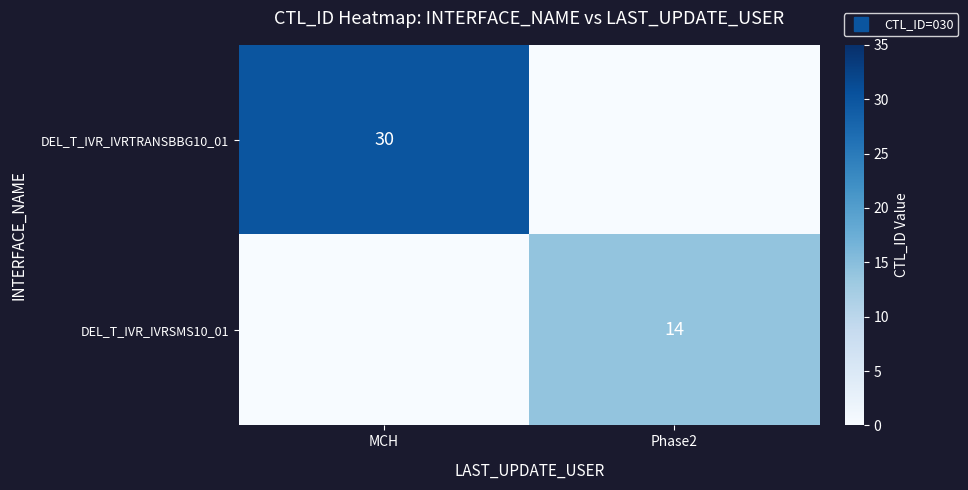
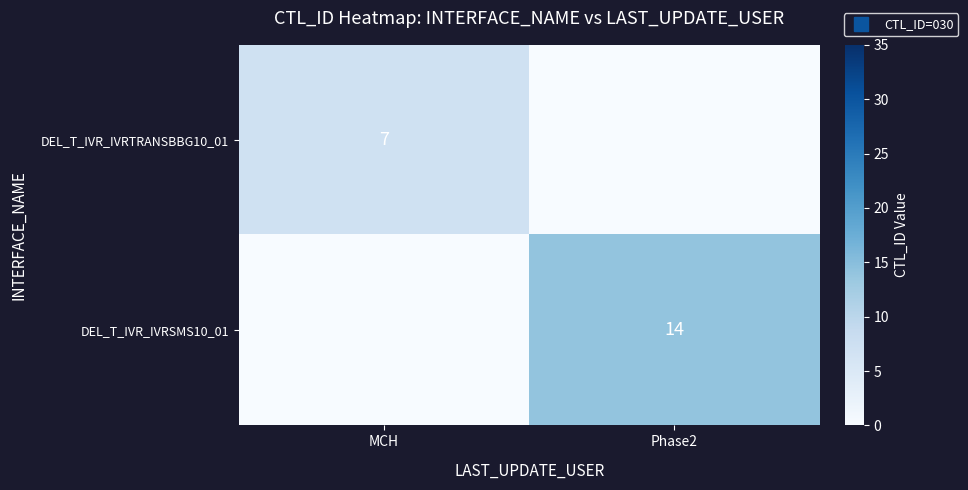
DEL_T_IVR_IVRTRANSBBG10_01, MCH: 30 -> 7
